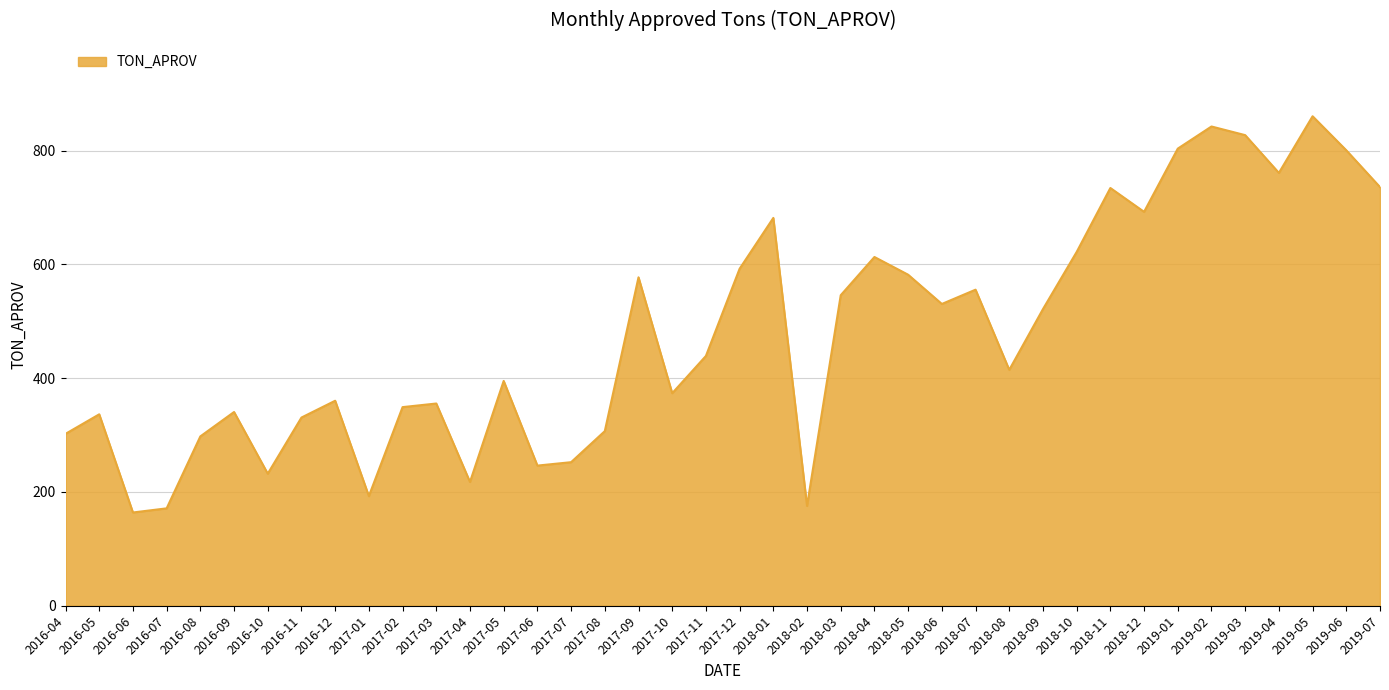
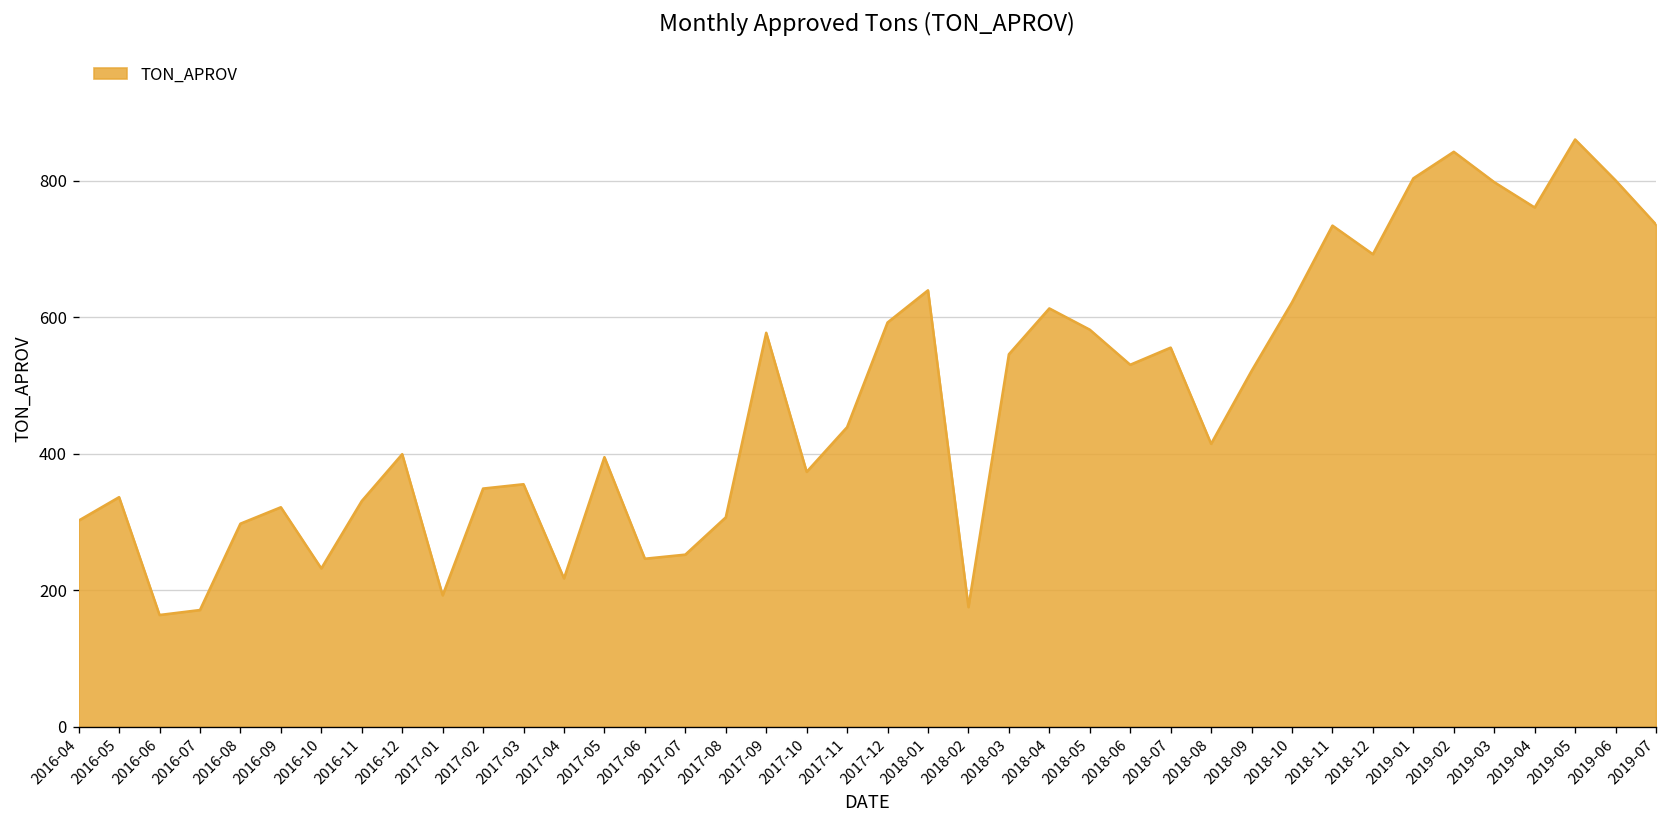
2016-09: 340 -> 320
2016-12: 360 -> 400
2018-01: 680 -> 640
2019-03: 830 -> 800
